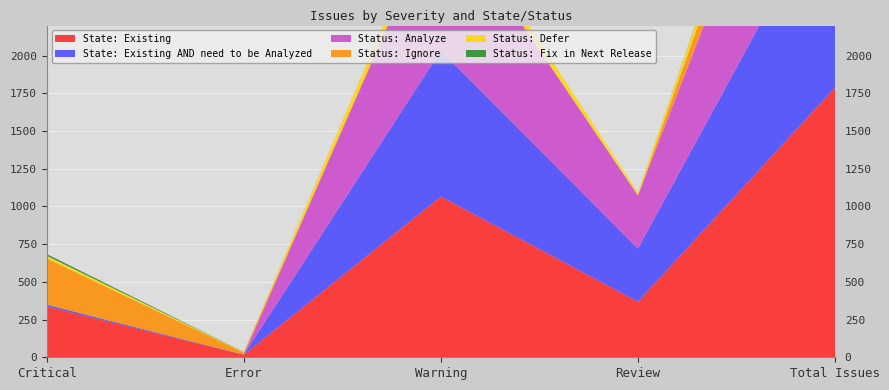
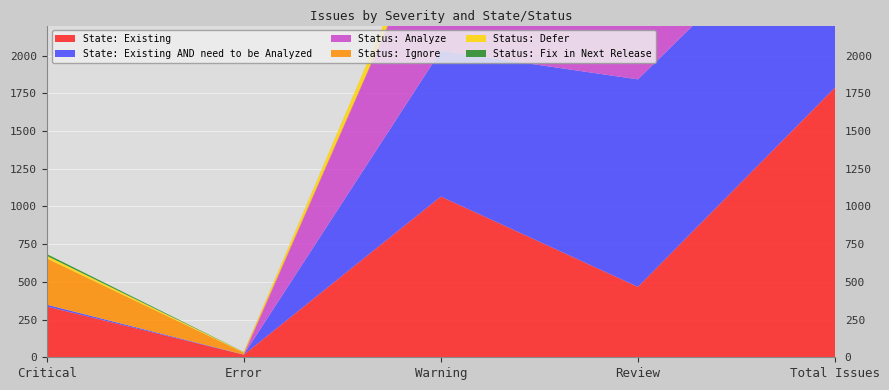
State: Existing, Review: 370 -> 470
State: Existing AND need to be Analyzed, Review: 350 -> 1380
